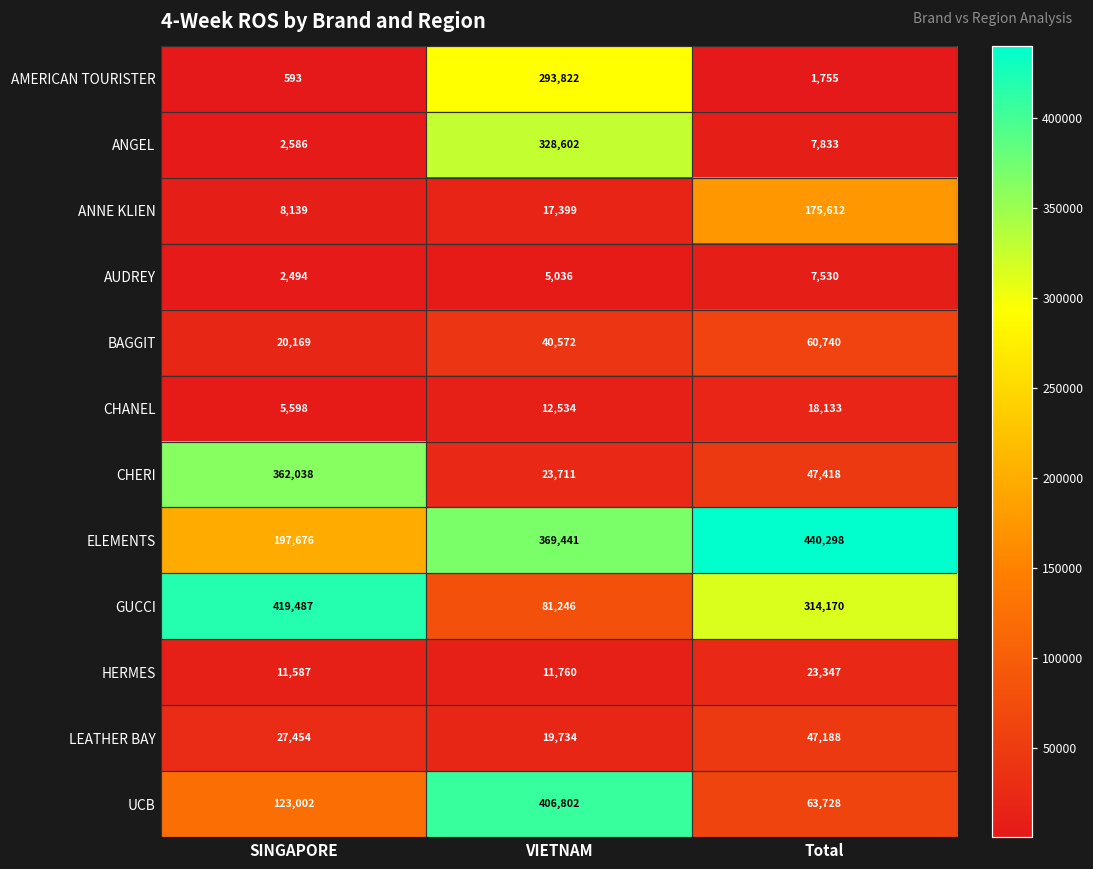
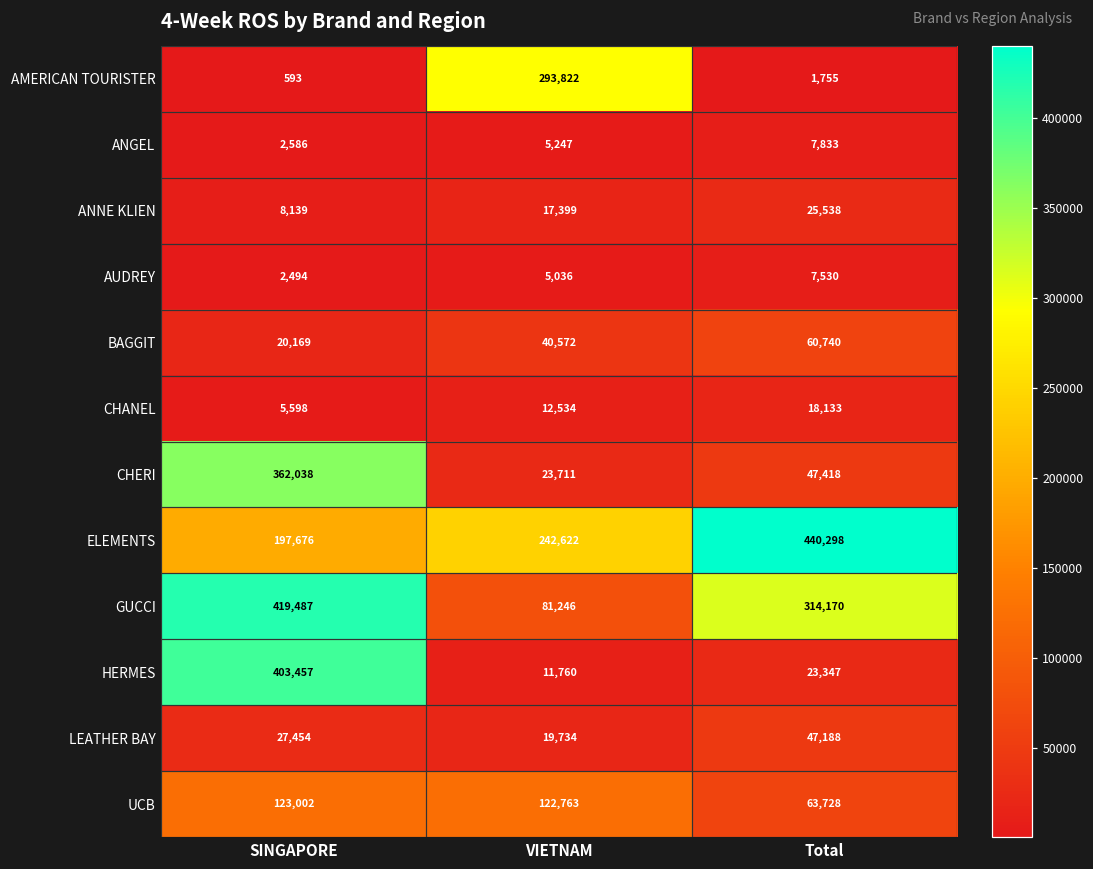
ANGEL, VIETNAM: 328,602 -> 5,247
ANNE KLIEN, Total: 175,612 -> 25,538
ELEMENTS, VIETNAM: 369,441 -> 242,622
HERMES, SINGAPORE: 11,587 -> 403,457
UCB, VIETNAM: 406,802 -> 122,763
